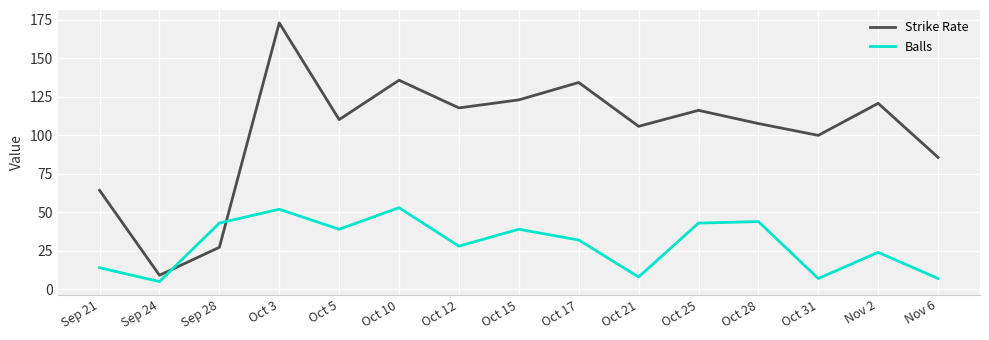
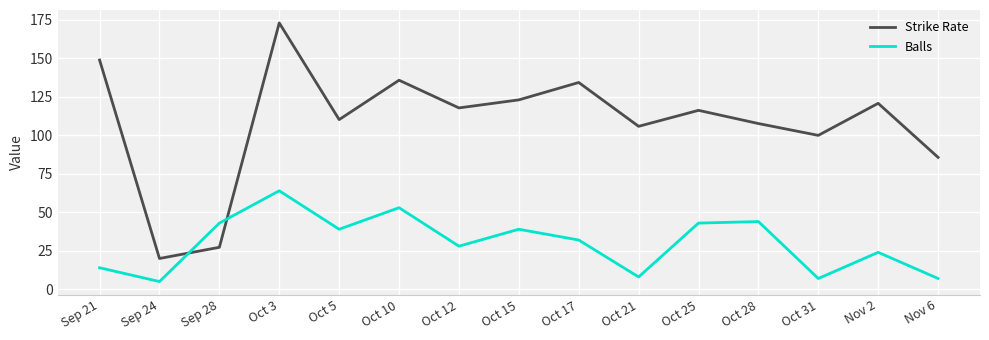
Strike Rate, Sep 21: 64 -> 149
Strike Rate, Sep 24: 9 -> 20
Balls, Oct 3: 52 -> 64
